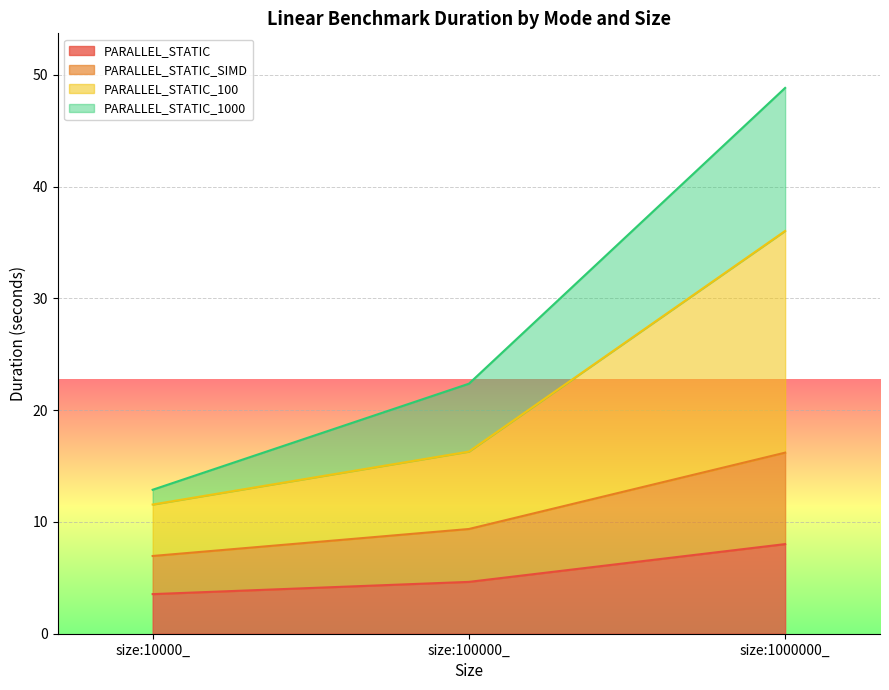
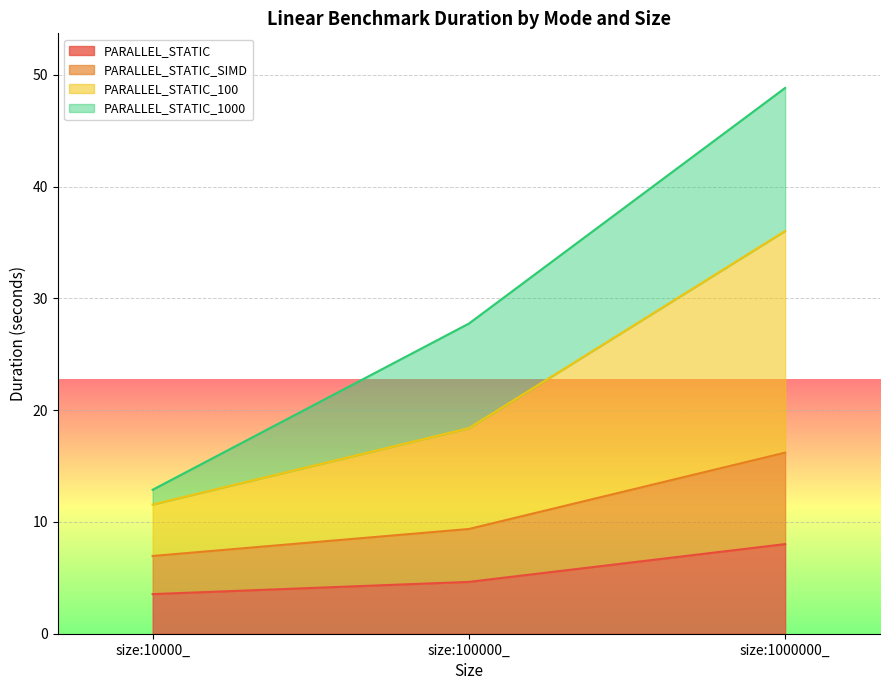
PARALLEL_STATIC_100, size:100000_: 6.9 -> 9.0
PARALLEL_STATIC_1000, size:100000_: 6.1 -> 9.4
